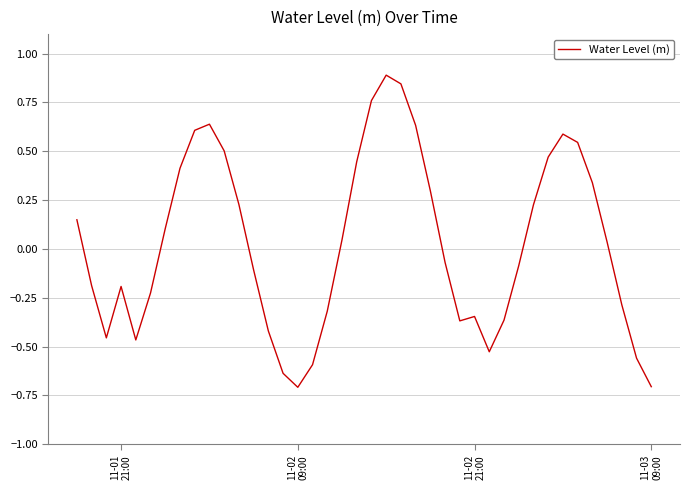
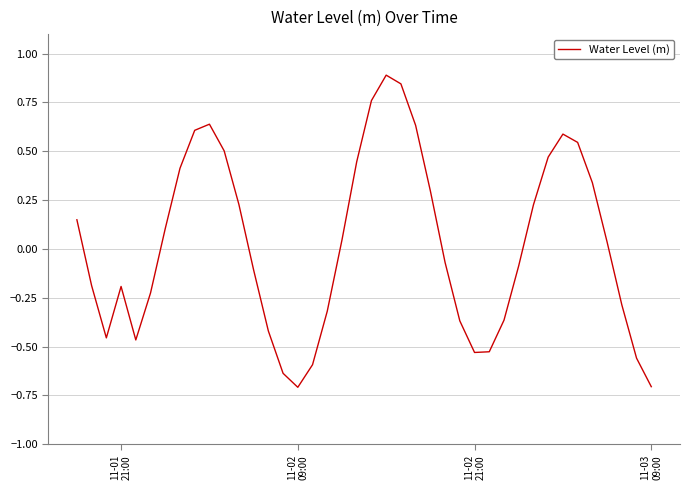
11-02 21:00: -0.35 -> -0.53
